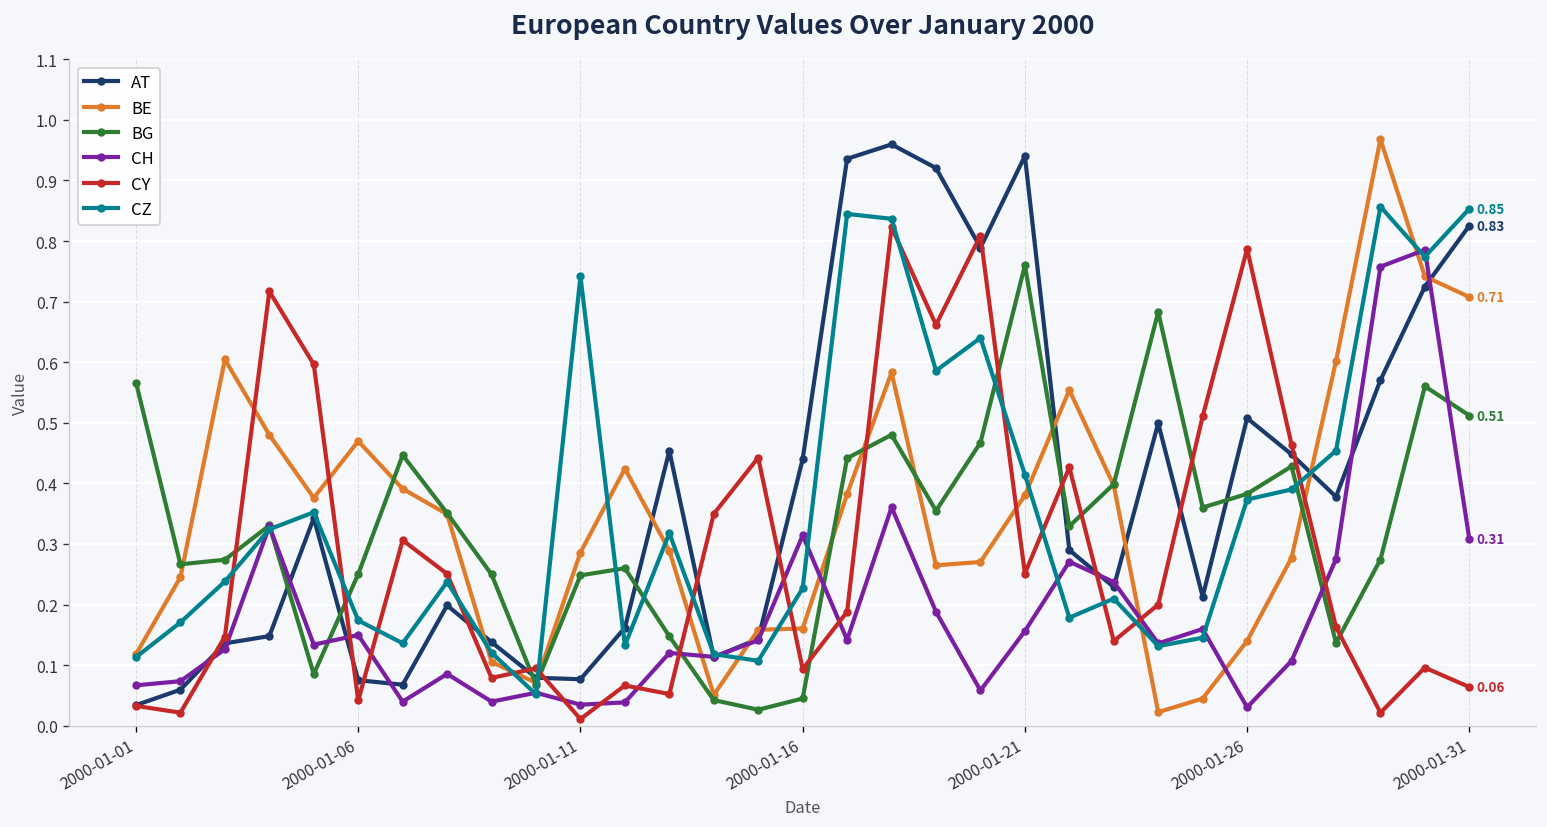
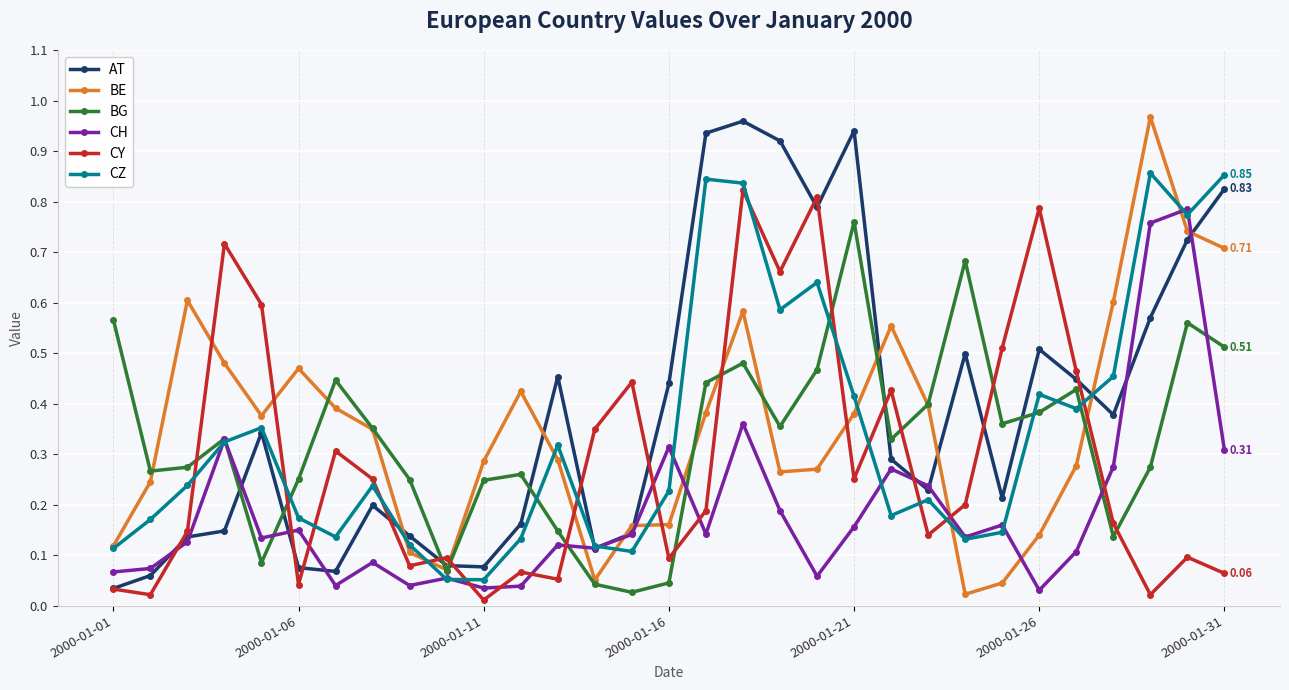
CZ, 2000-01-11: 0.74 -> 0.05
CZ, 2000-01-26: 0.37 -> 0.42
